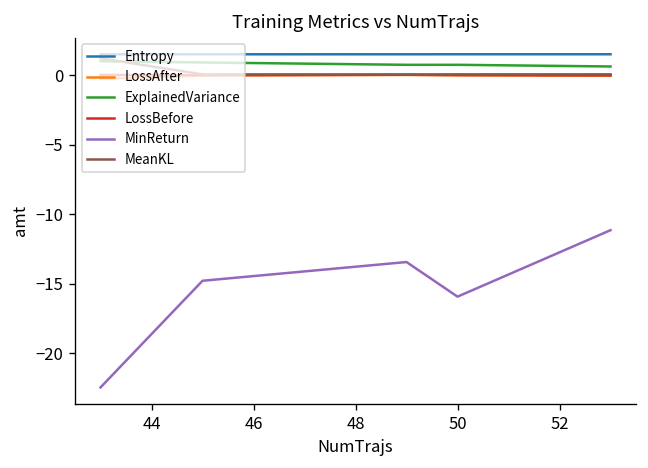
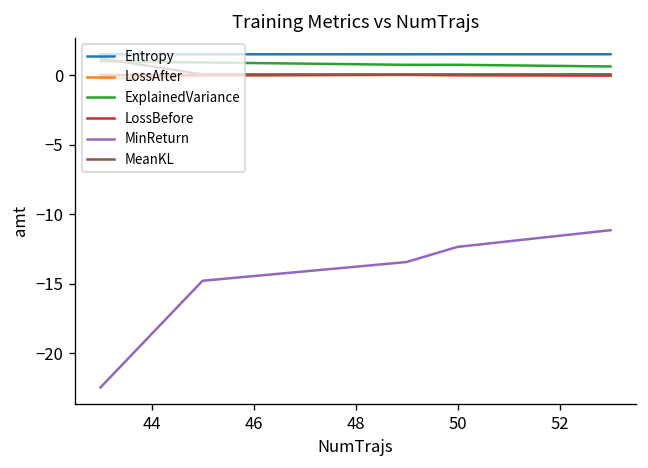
MinReturn, 50: -15.9 -> -12.4
